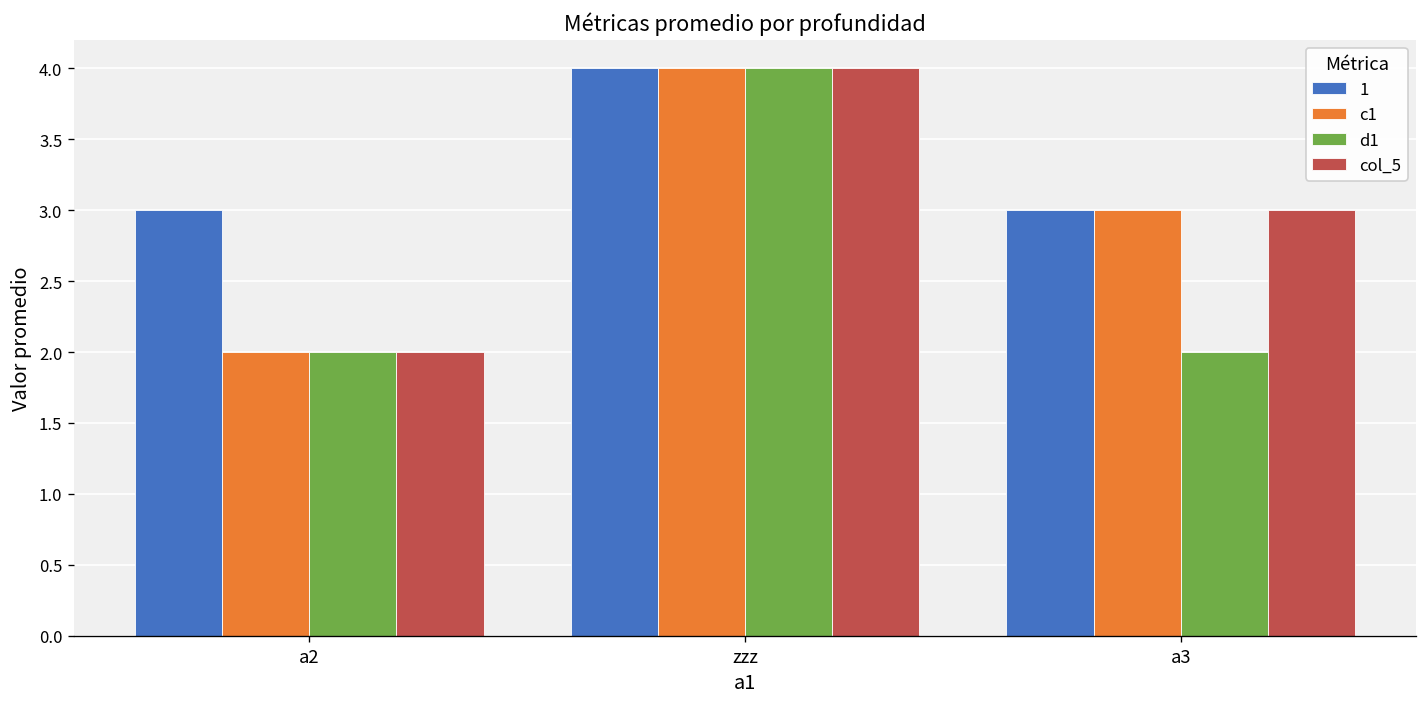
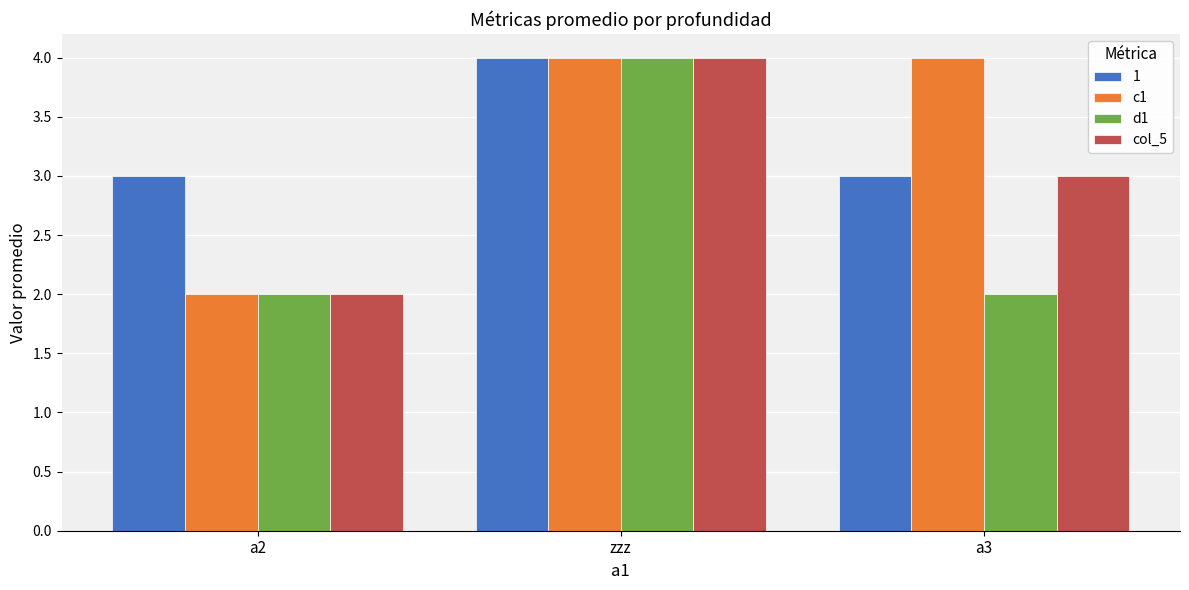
c1, a3: 3 -> 4
